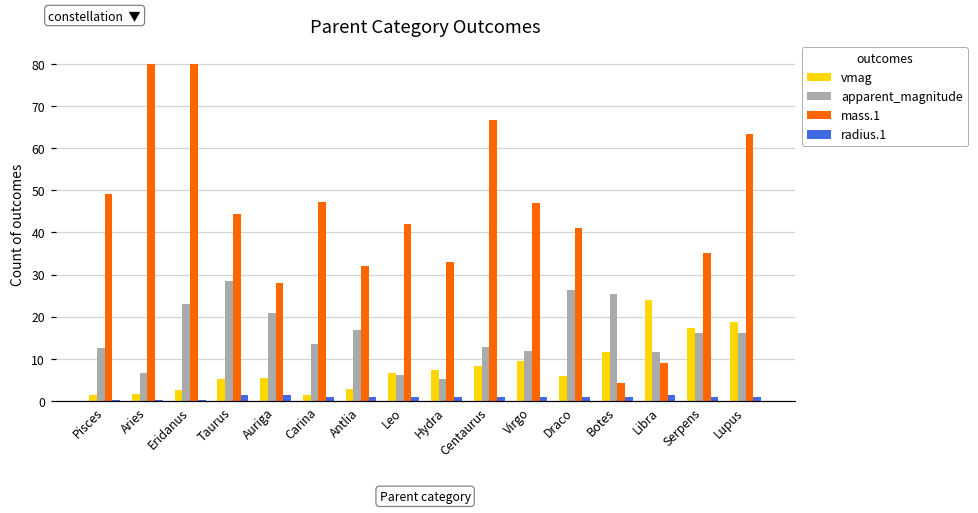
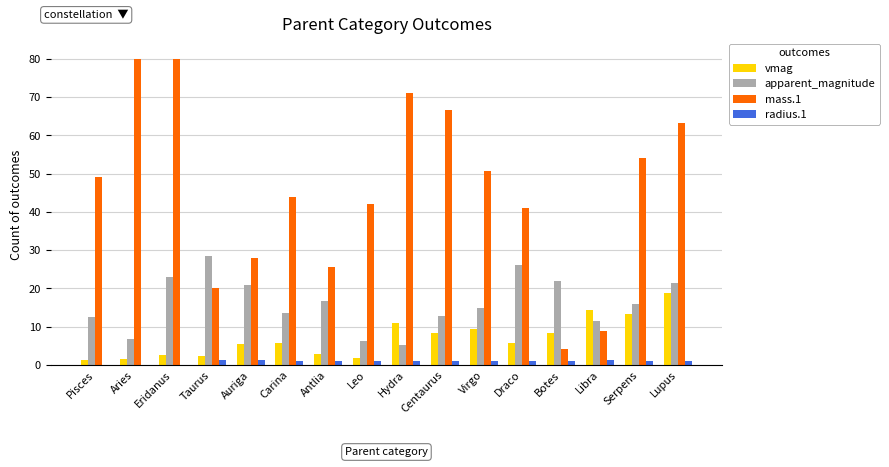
vmag, Taurus: 5 -> 2
mass.1, Taurus: 44 -> 20
vmag, Carina: 1 -> 6
mass.1, Carina: 47 -> 44
mass.1, Antlia: 32 -> 26
vmag, Leo: 7 -> 2
vmag, Hydra: 7 -> 11
mass.1, Hydra: 33 -> 71
apparent_magnitude, Virgo: 12 -> 15
mass.1, Virgo: 47 -> 51
vmag, Botes: 12 -> 8
apparent_magnitude, Botes: 25 -> 22
vmag, Libra: 24 -> 14
vmag, Serpens: 17 -> 13
mass.1, Serpens: 35 -> 54
apparent_magnitude, Lupus: 16 -> 22
